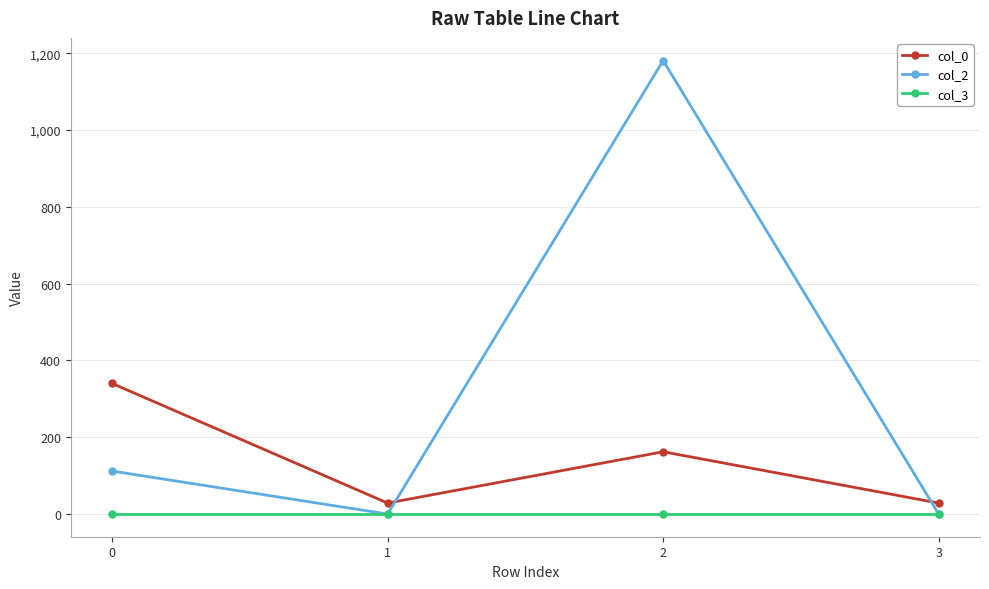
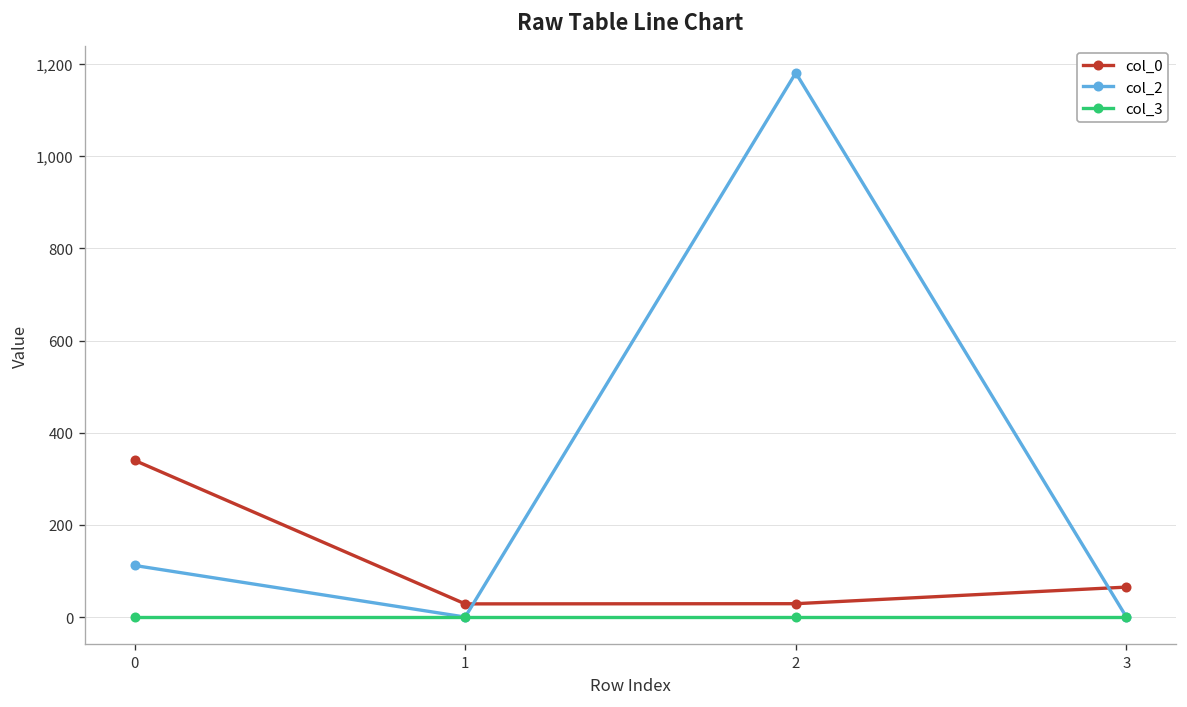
col_0, 2: 160 -> 30
col_0, 3: 30 -> 70
